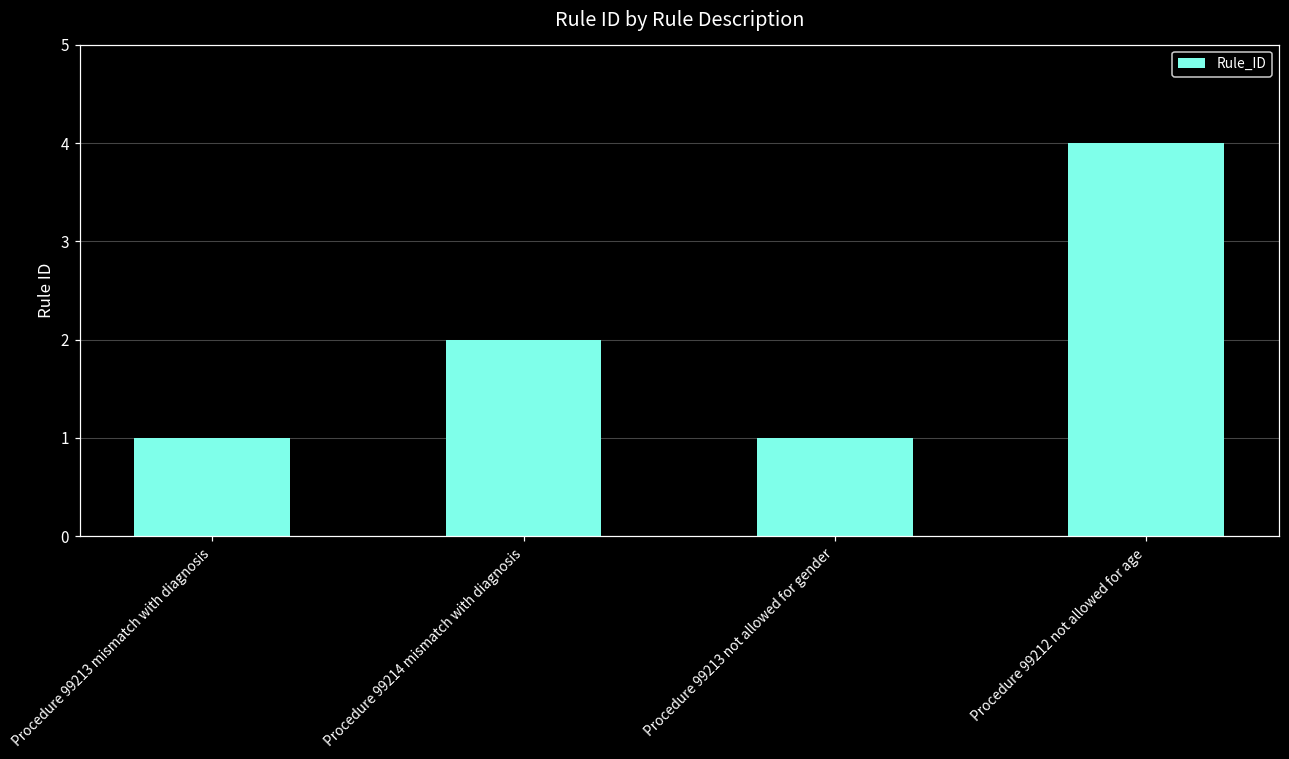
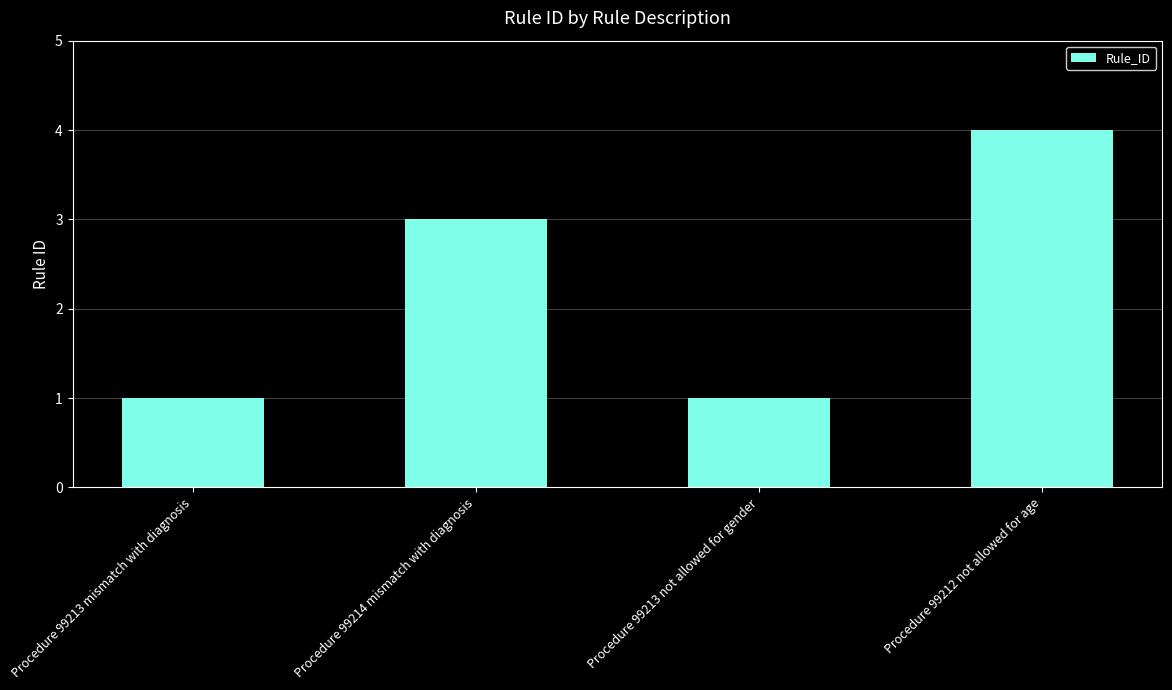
Procedure 99214 mismatch with diagnosis: 2 -> 3
